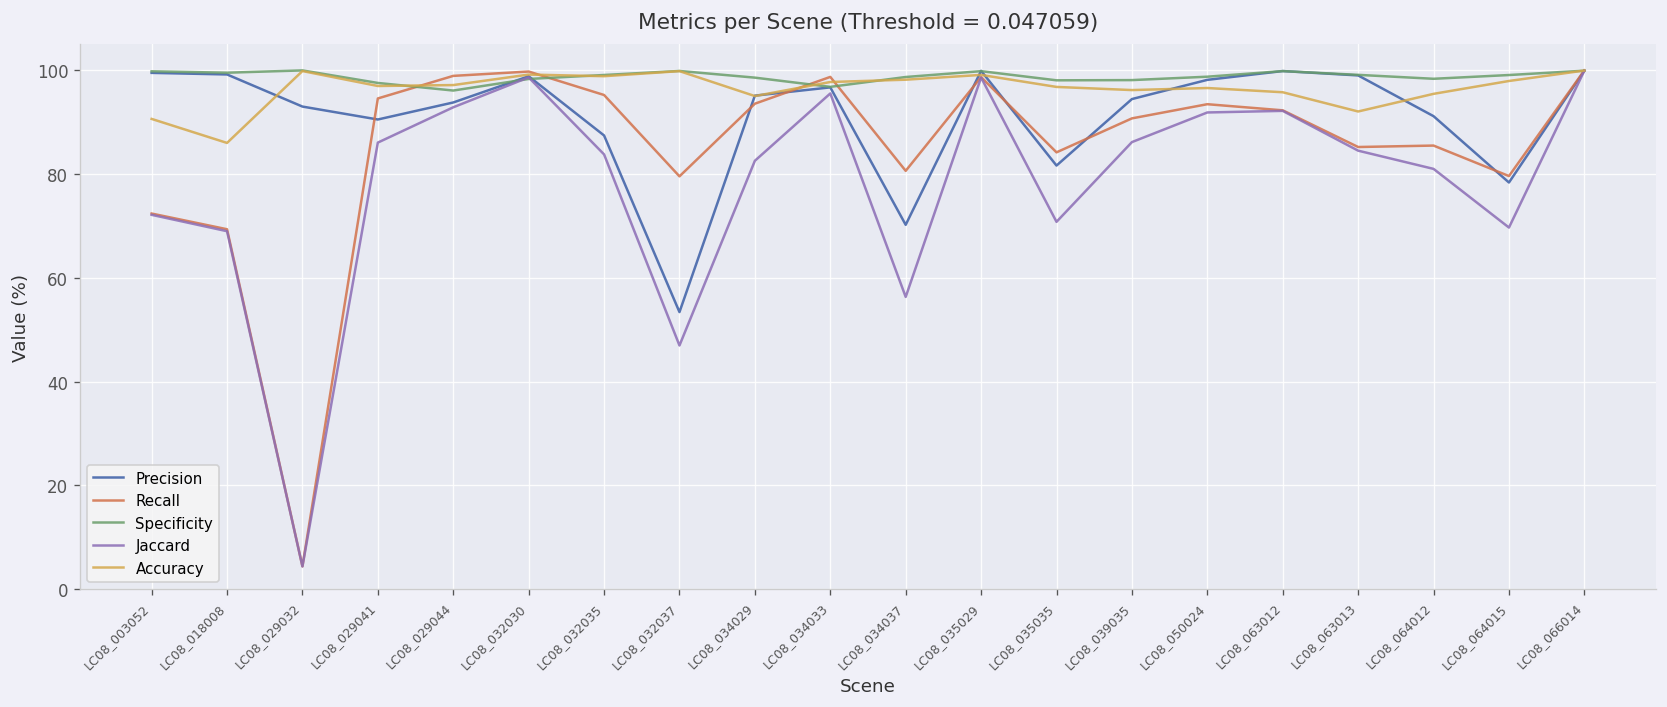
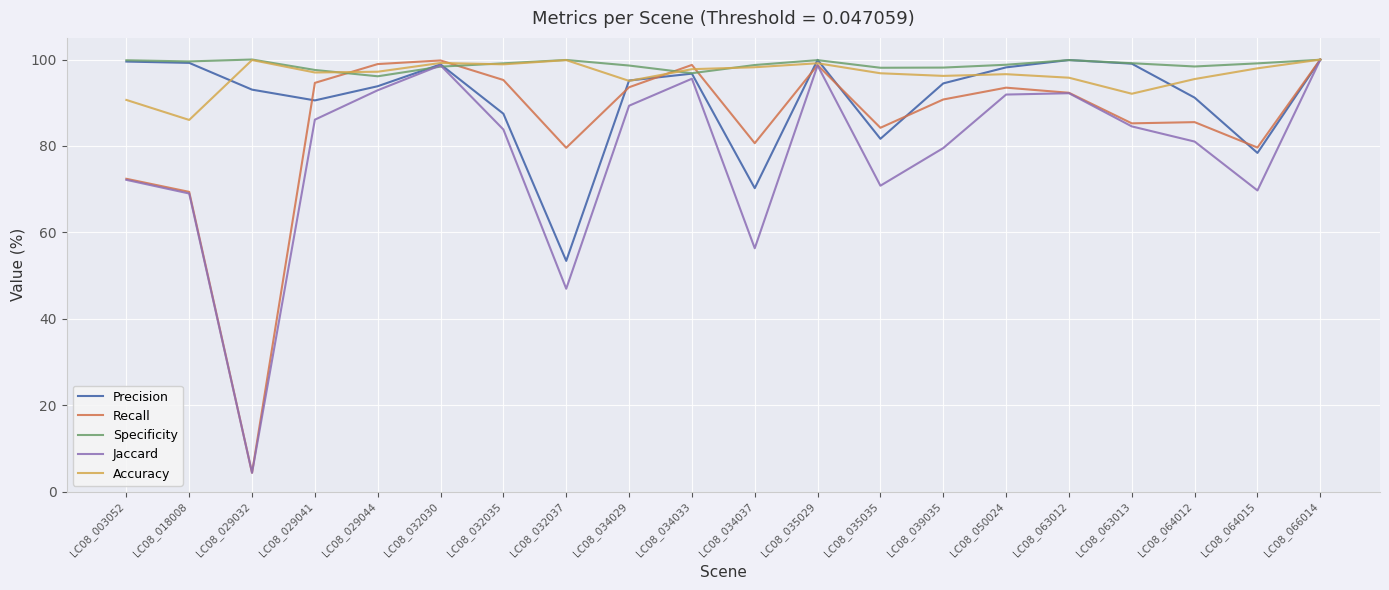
Jaccard, LC08_034029: 83 -> 89
Jaccard, LC08_039035: 86 -> 80
